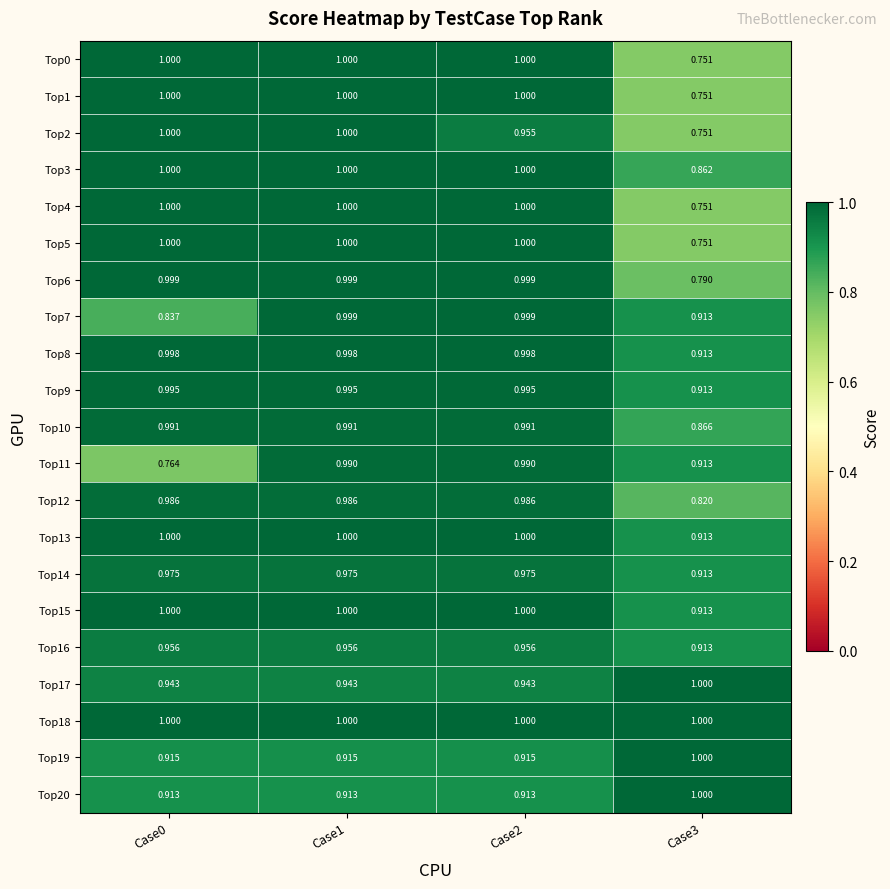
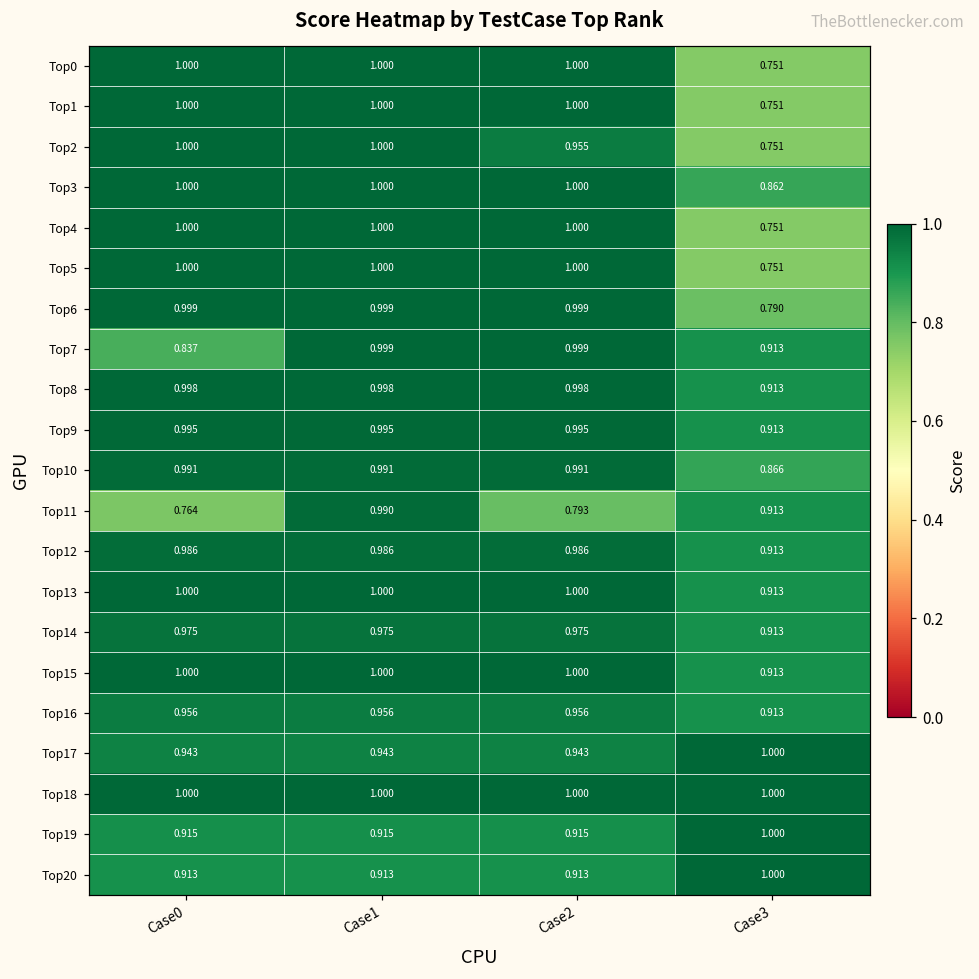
Top11, Case2: 0.990 -> 0.793
Top12, Case3: 0.820 -> 0.913
